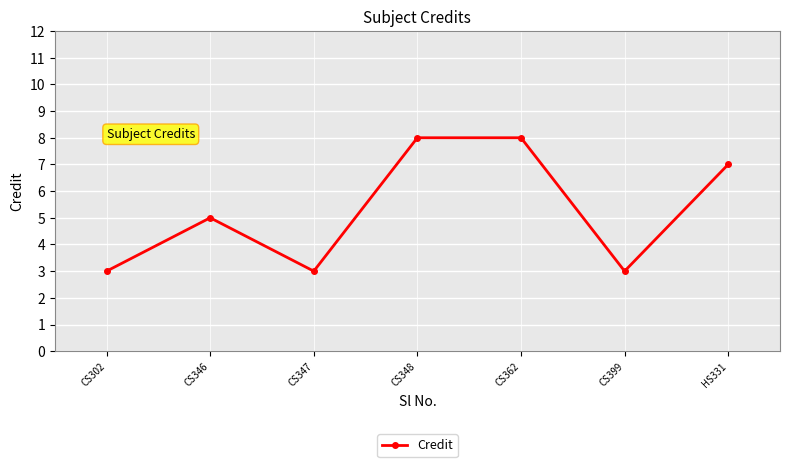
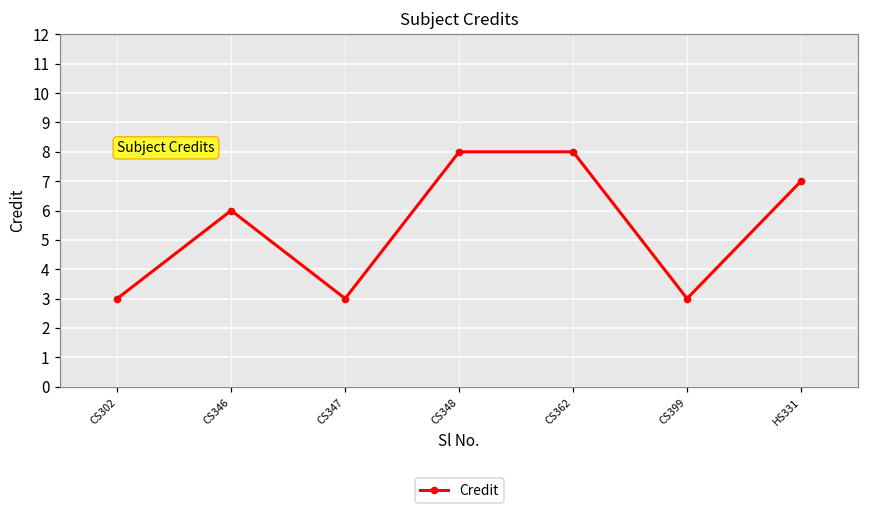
CS346: 5 -> 6
